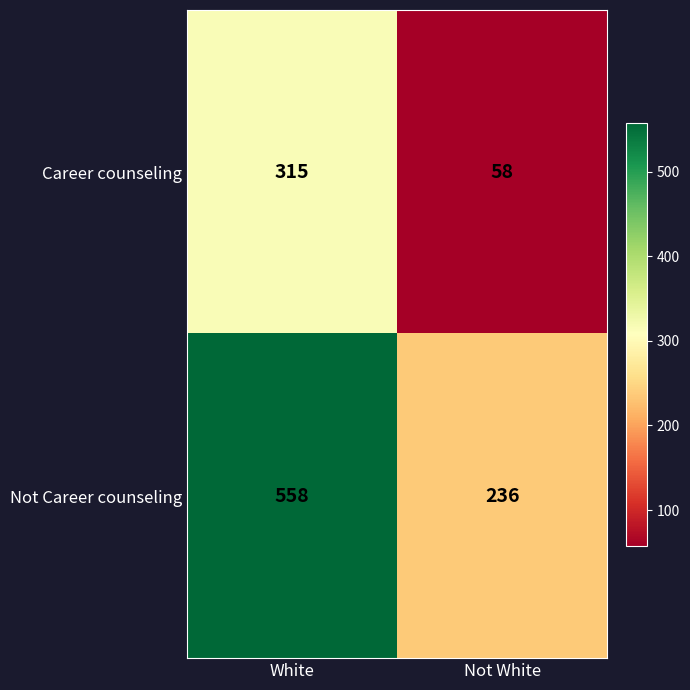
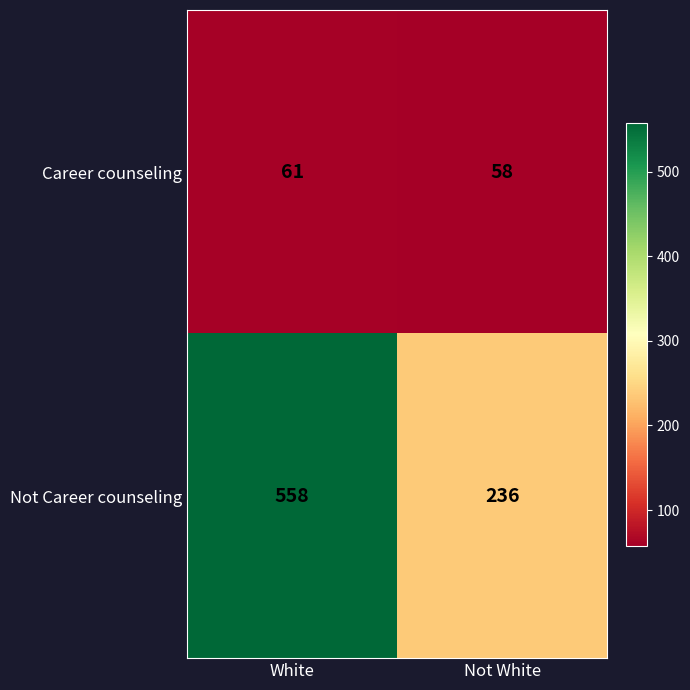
Career counseling, White: 315 -> 61
